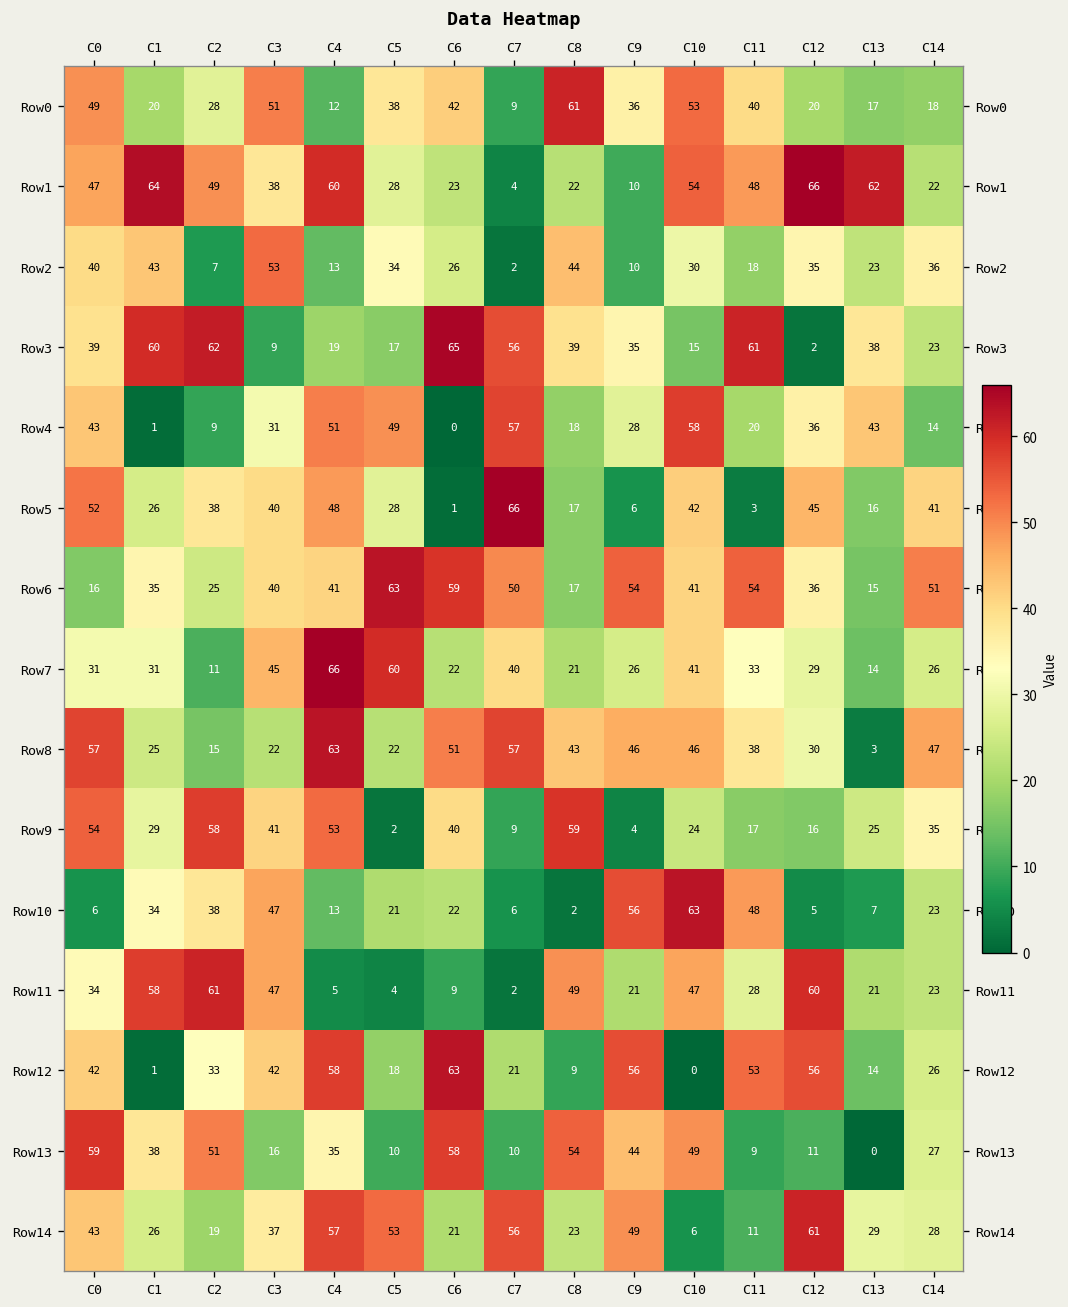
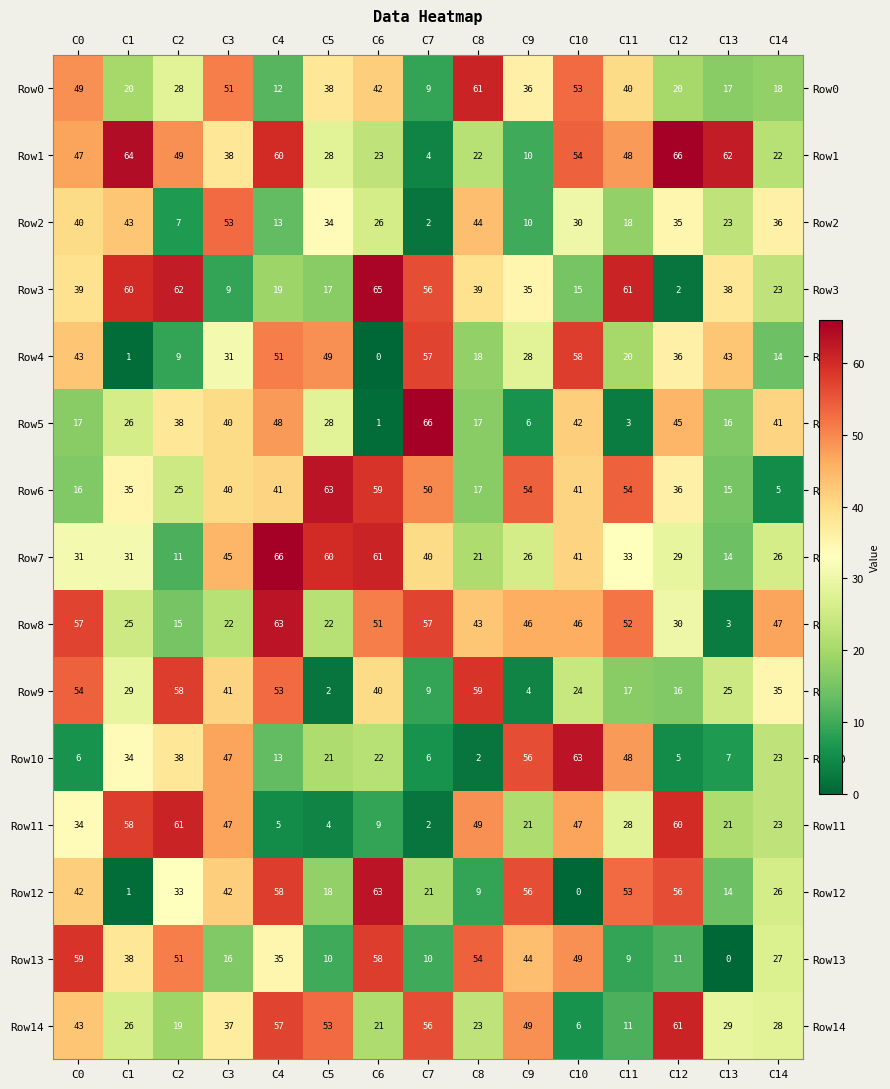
Row5, C0: 52 -> 17
Row6, C14: 51 -> 5
Row7, C6: 22 -> 61
Row8, C11: 38 -> 52
